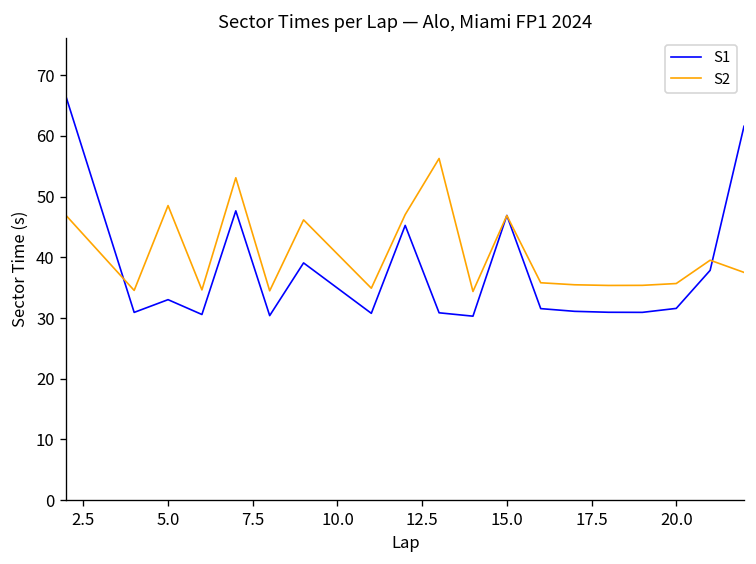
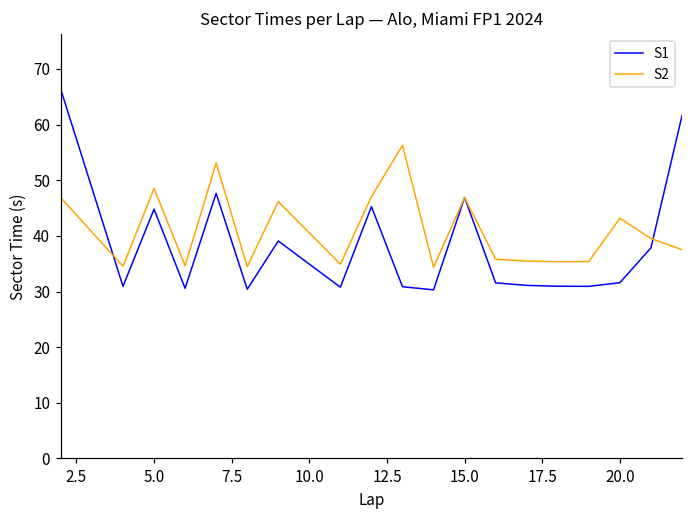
S1, 5.0: 33 -> 45
S2, 20.0: 36 -> 43
